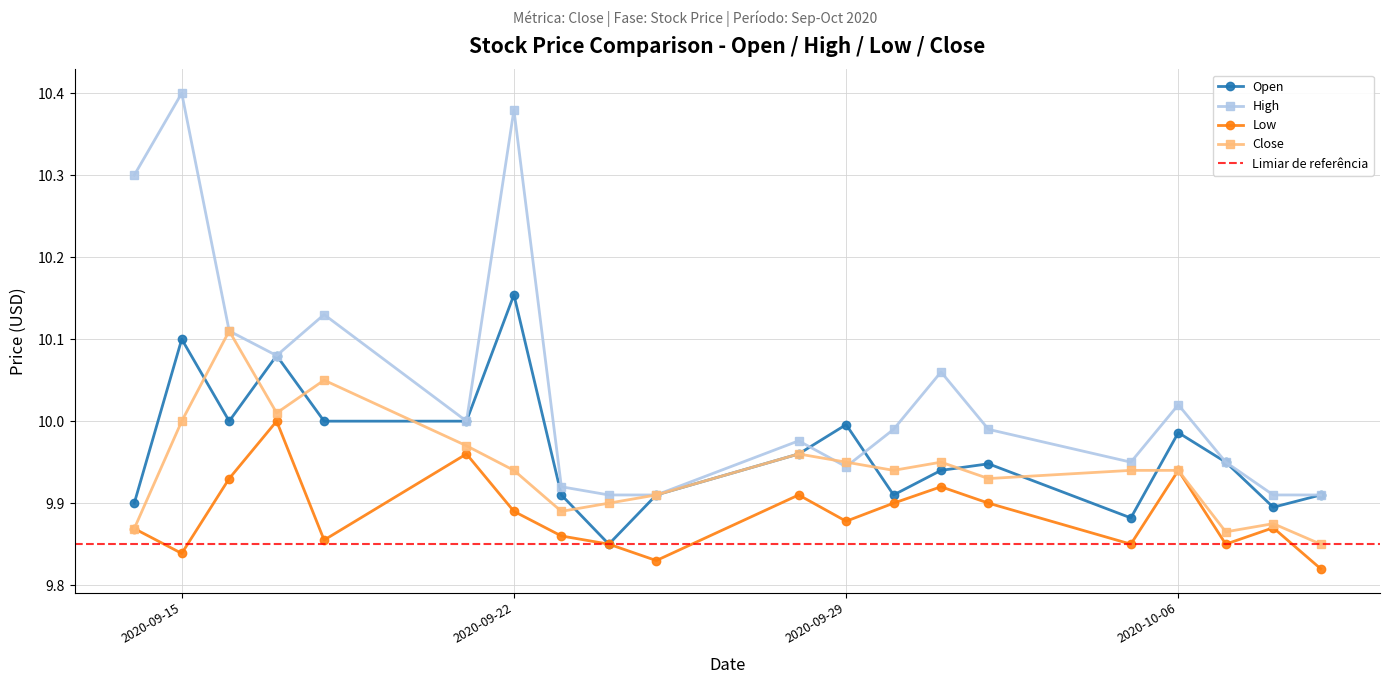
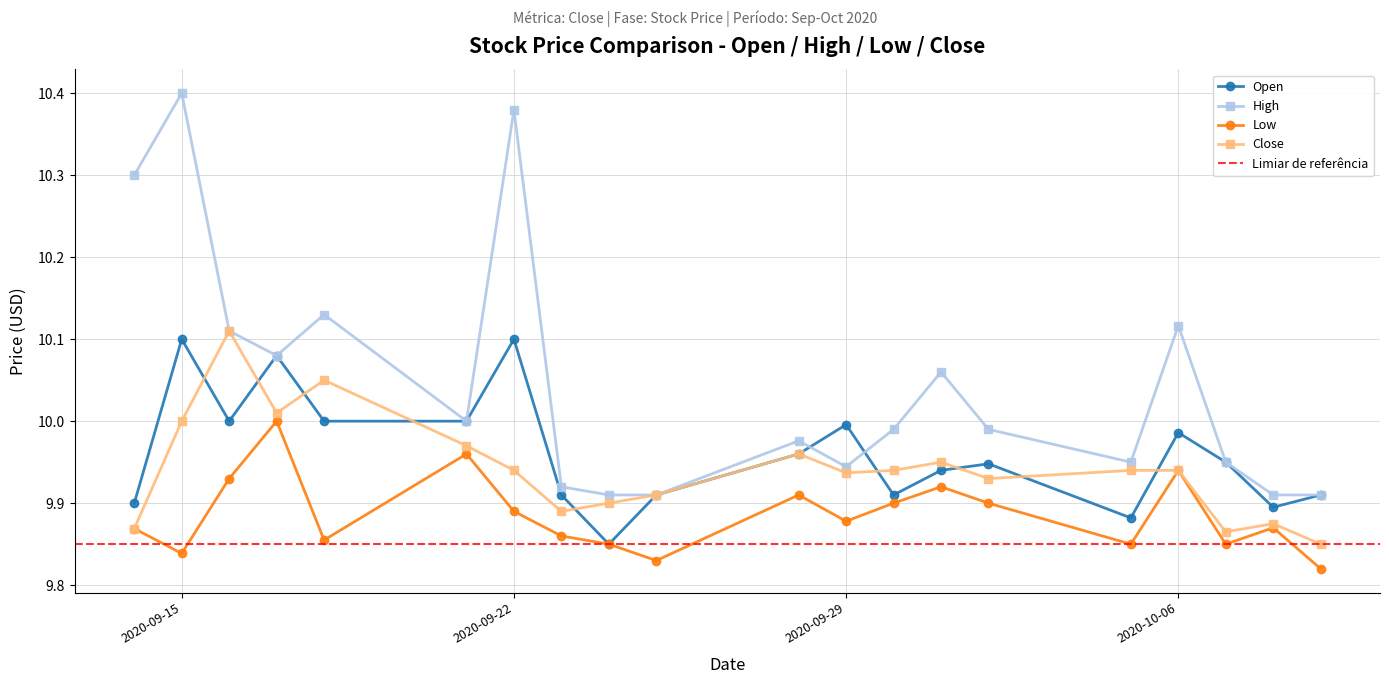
Open, 2020-09-22: 10.15 -> 10.10
Close, 2020-09-29: 9.95 -> 9.94
High, 2020-10-06: 10.02 -> 10.12
